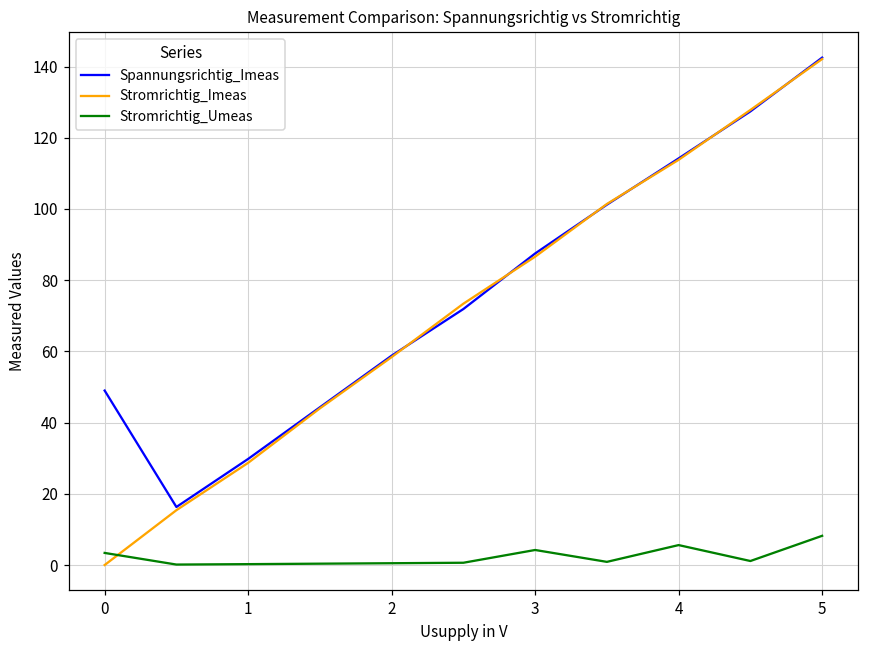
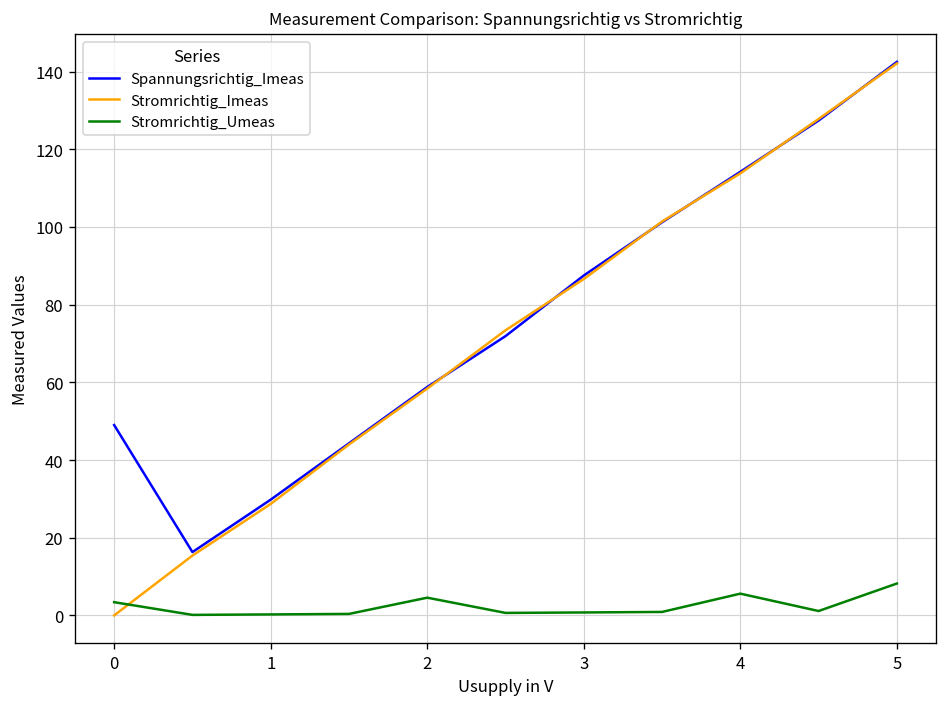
Stromrichtig_Umeas, 2: 1 -> 5
Stromrichtig_Umeas, 3: 4 -> 1
